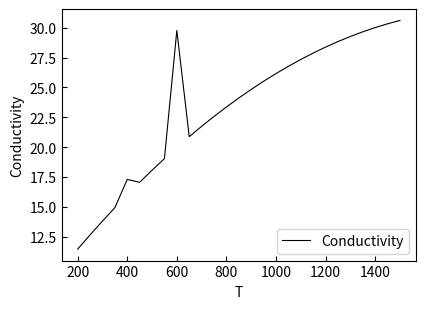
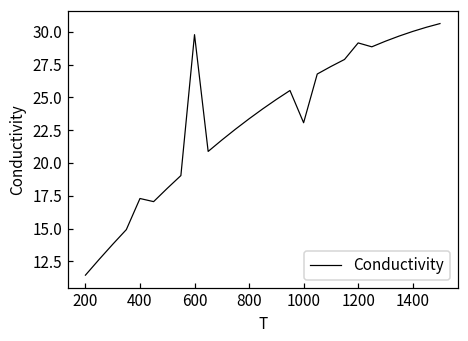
1000: 26.2 -> 23.1
1200: 28.4 -> 29.1
